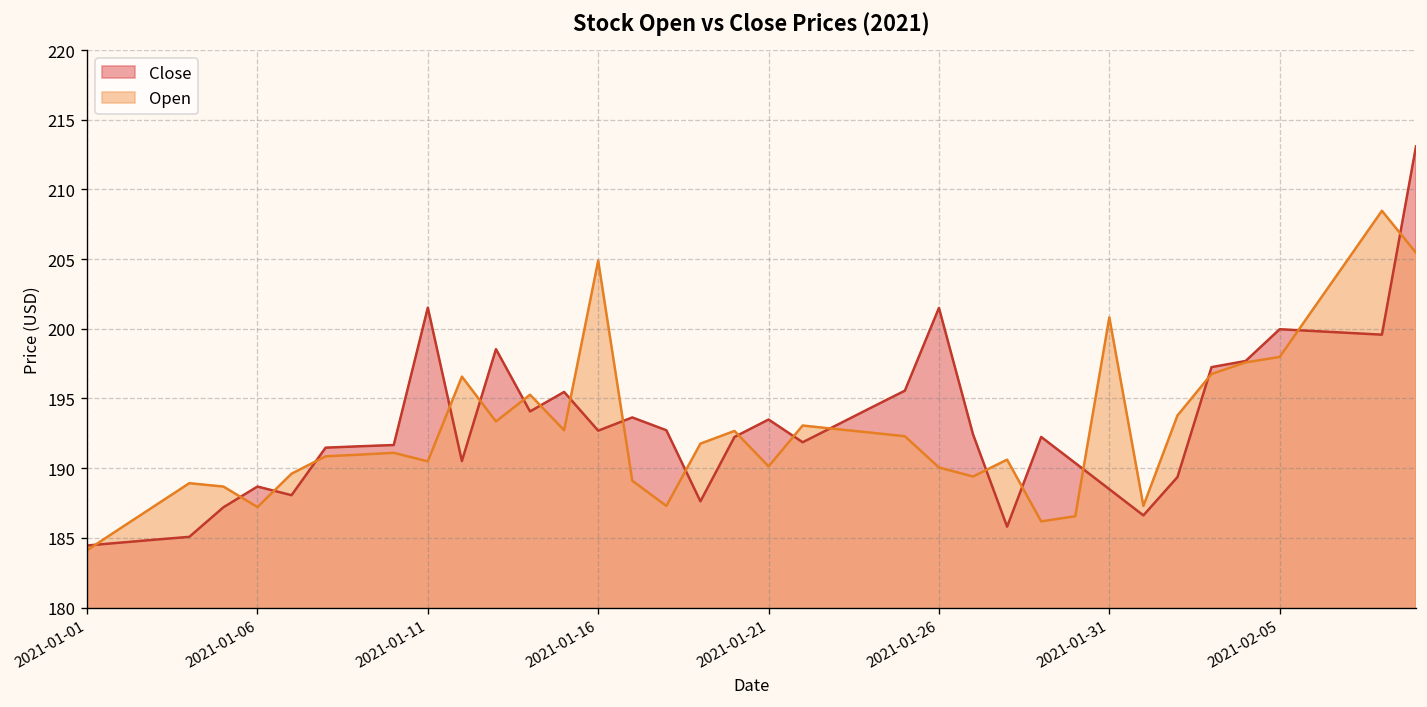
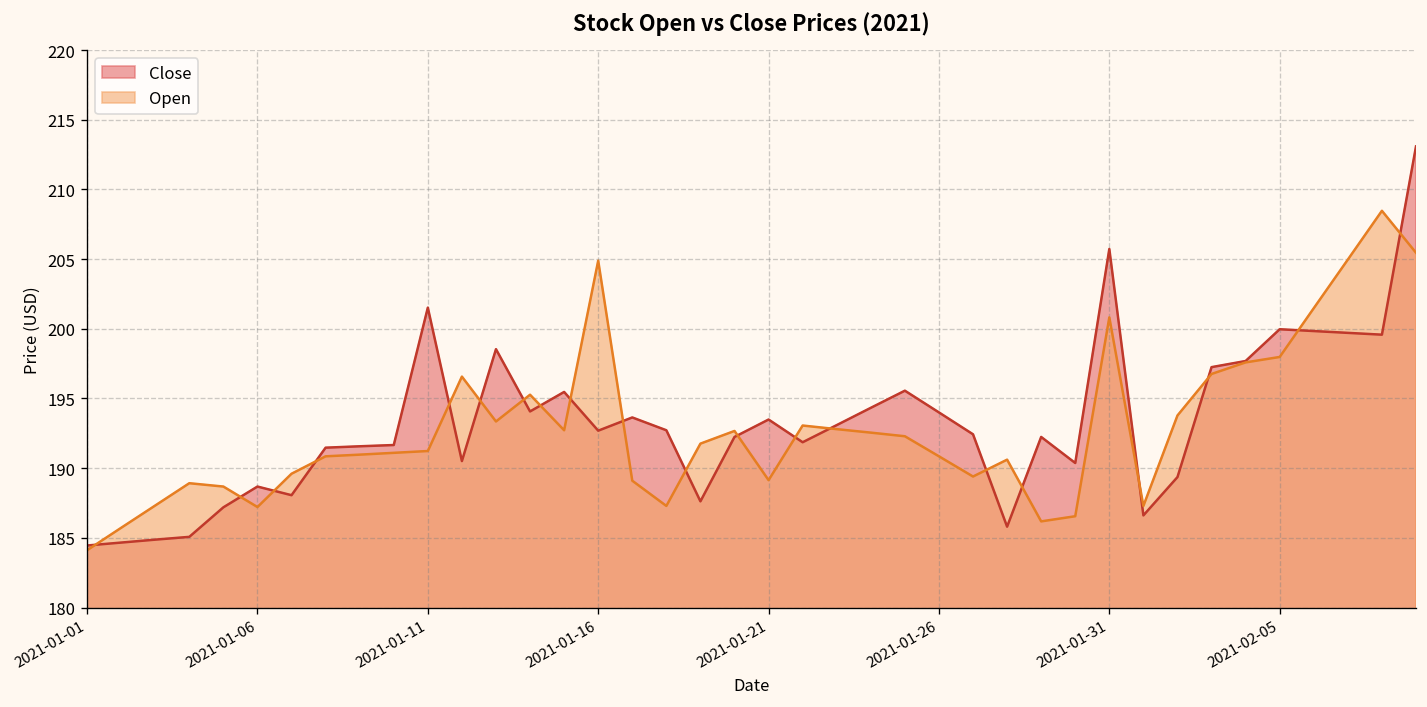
Open, 2021-01-11: 190.5 -> 191.2
Open, 2021-01-21: 190.1 -> 189.1
Close, 2021-01-26: 201.5 -> 194.0
Open, 2021-01-26: 190.1 -> 190.9
Close, 2021-01-31: 188.5 -> 205.7
